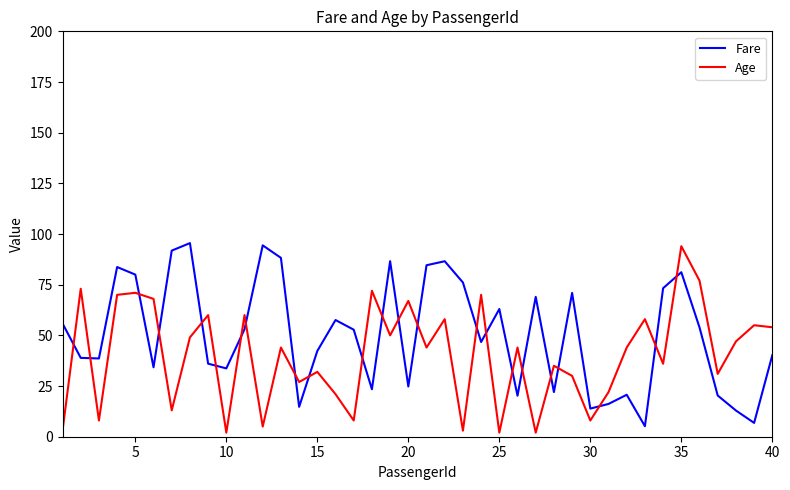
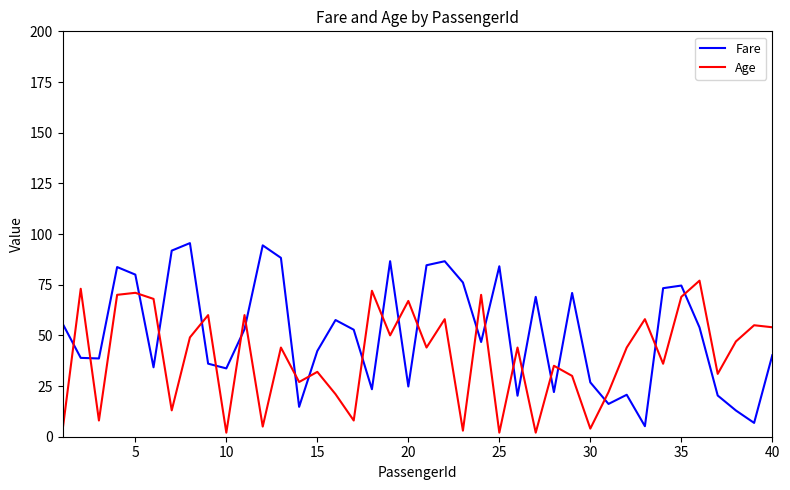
Fare, 25: 63 -> 84
Fare, 30: 14 -> 27
Age, 30: 8 -> 4
Fare, 35: 81 -> 75
Age, 35: 94 -> 69
